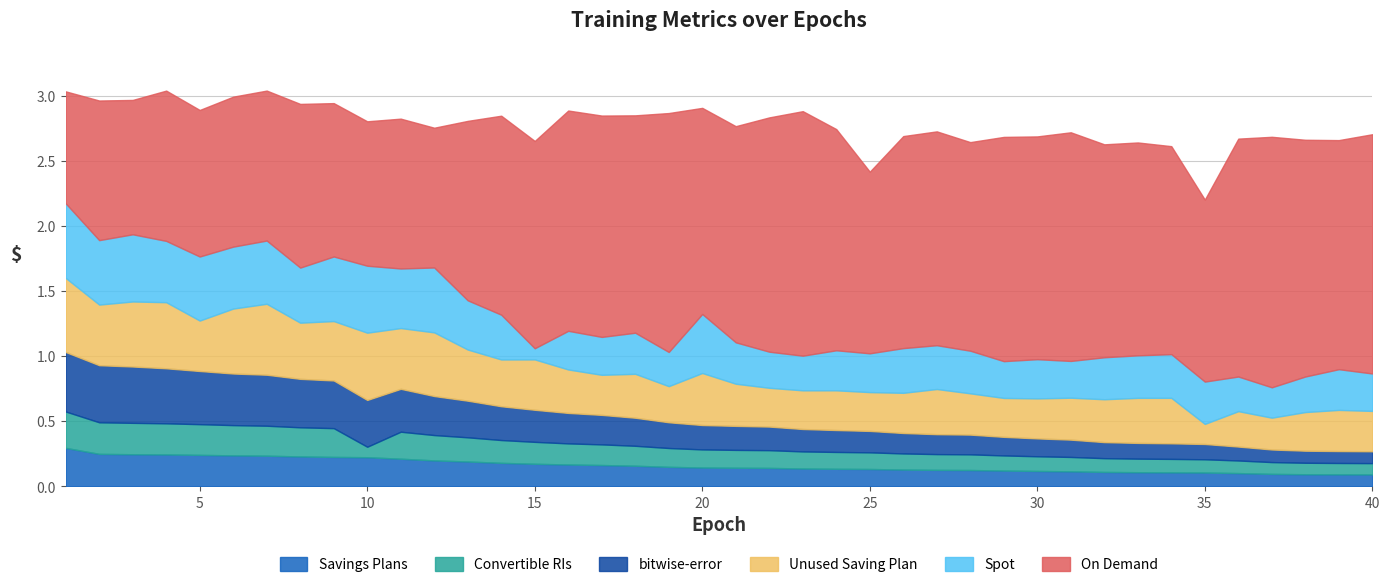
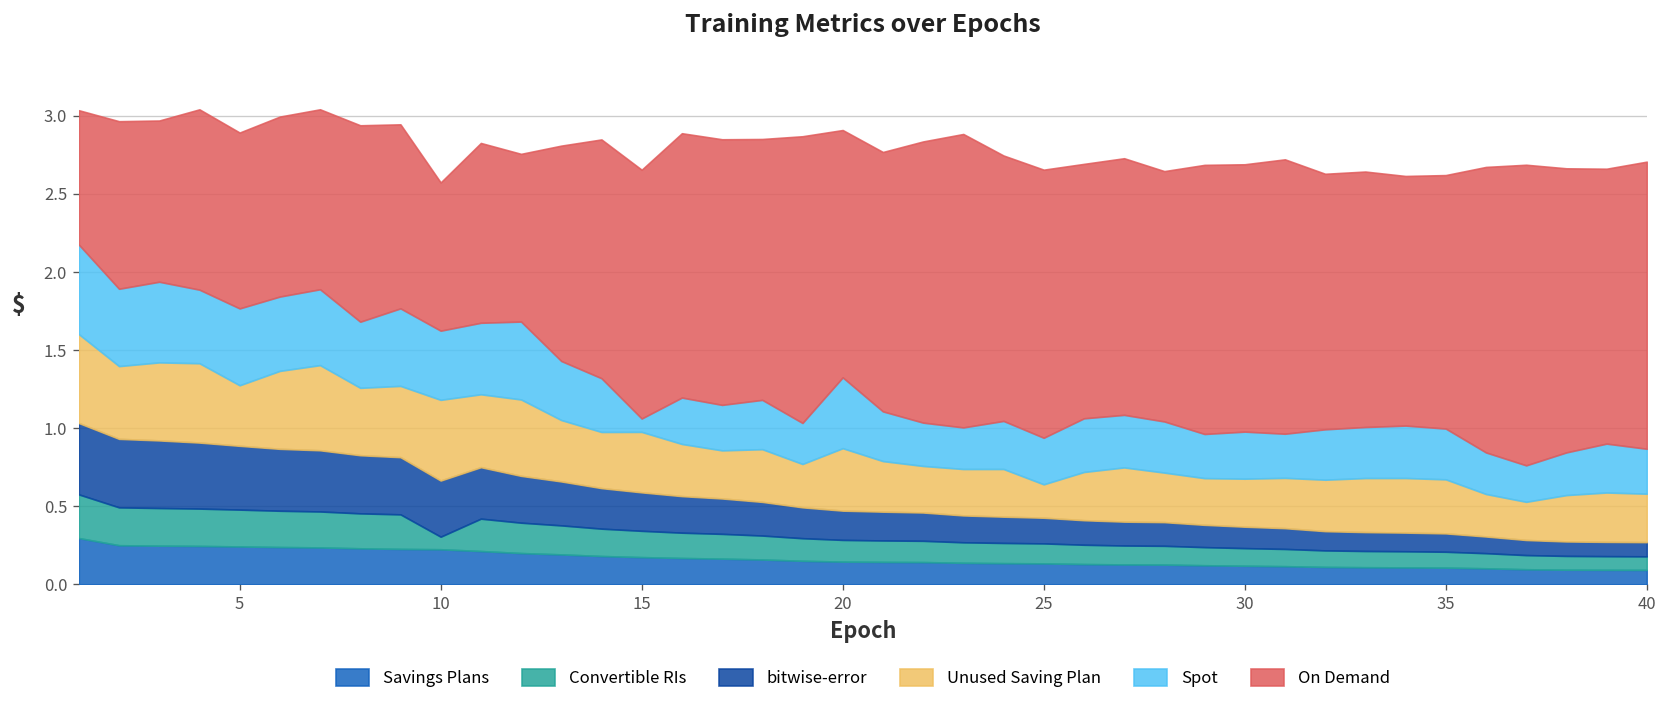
Spot, 10: 0.51 -> 0.44
On Demand, 10: 1.11 -> 0.95
Unused Saving Plan, 25: 0.30 -> 0.21
On Demand, 25: 1.40 -> 1.72
Unused Saving Plan, 35: 0.15 -> 0.35
On Demand, 35: 1.40 -> 1.62
